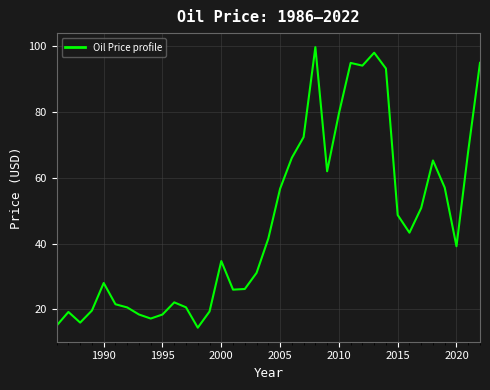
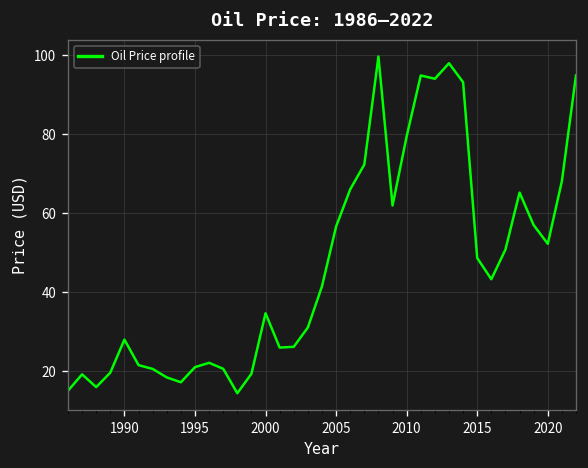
1995: 18 -> 21
2020: 39 -> 52
